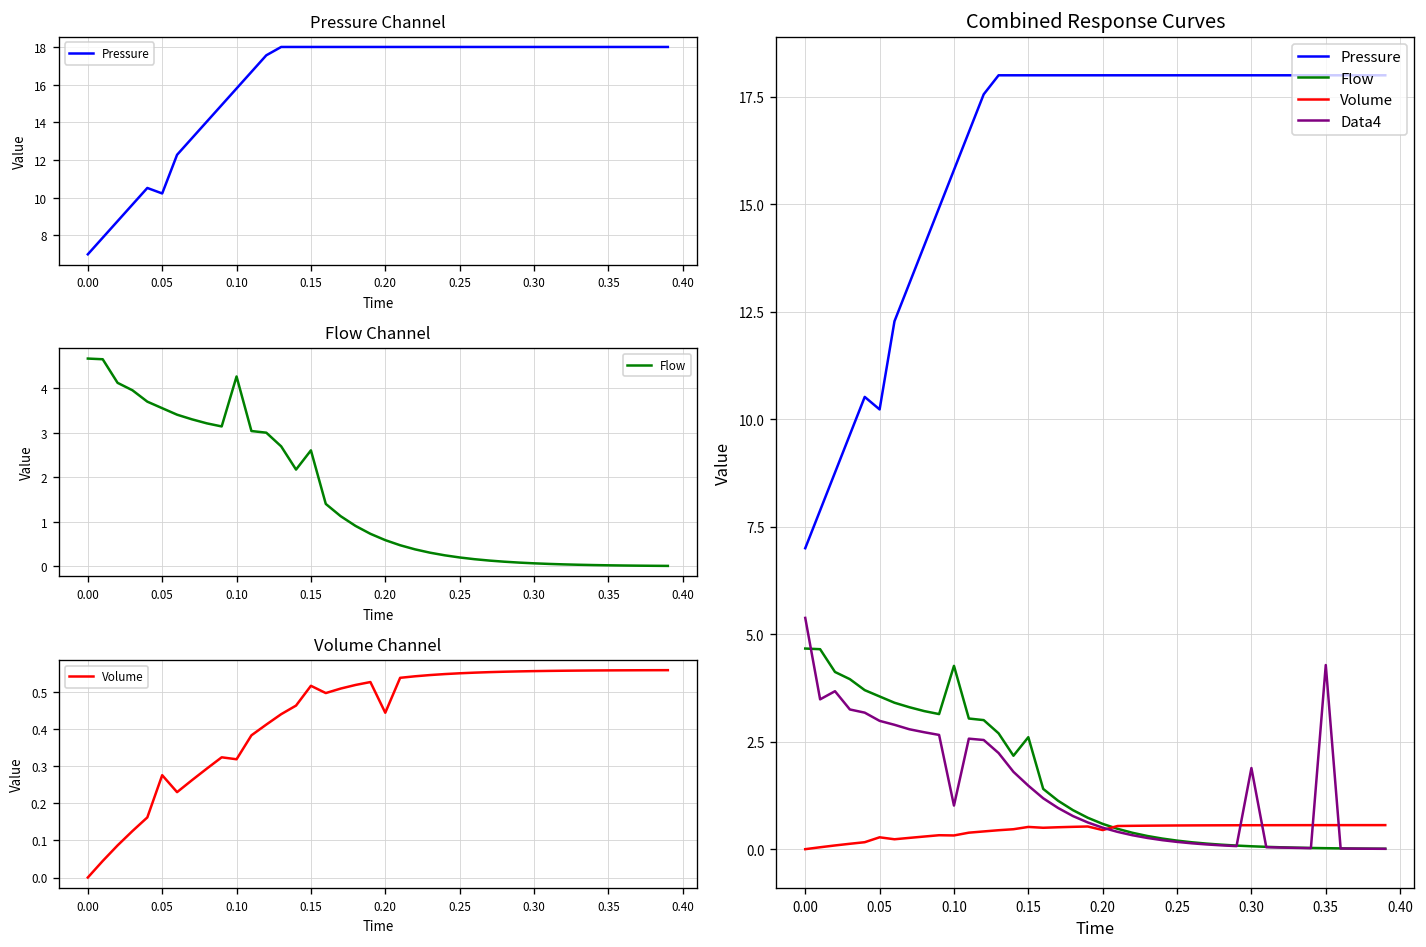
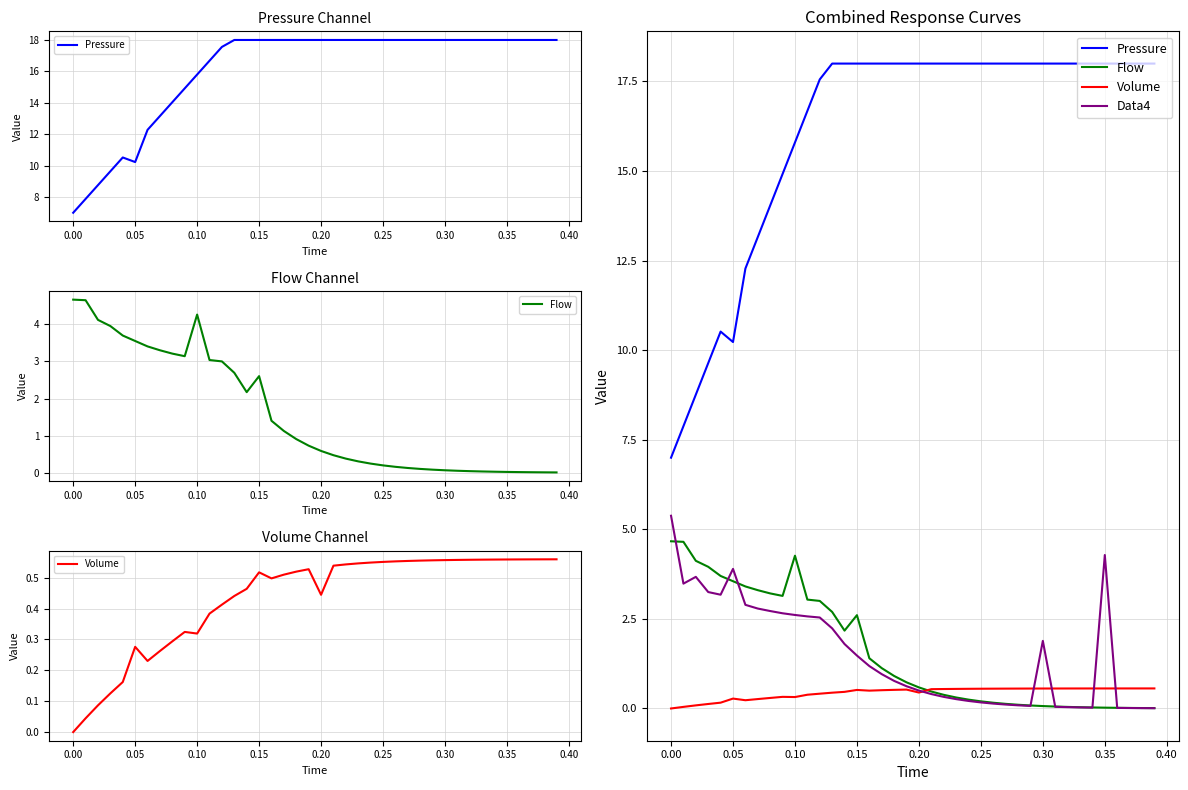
Combined Response Curves, Data4, 0.05: 3.0 -> 3.9
Combined Response Curves, Data4, 0.10: 1.0 -> 2.6
